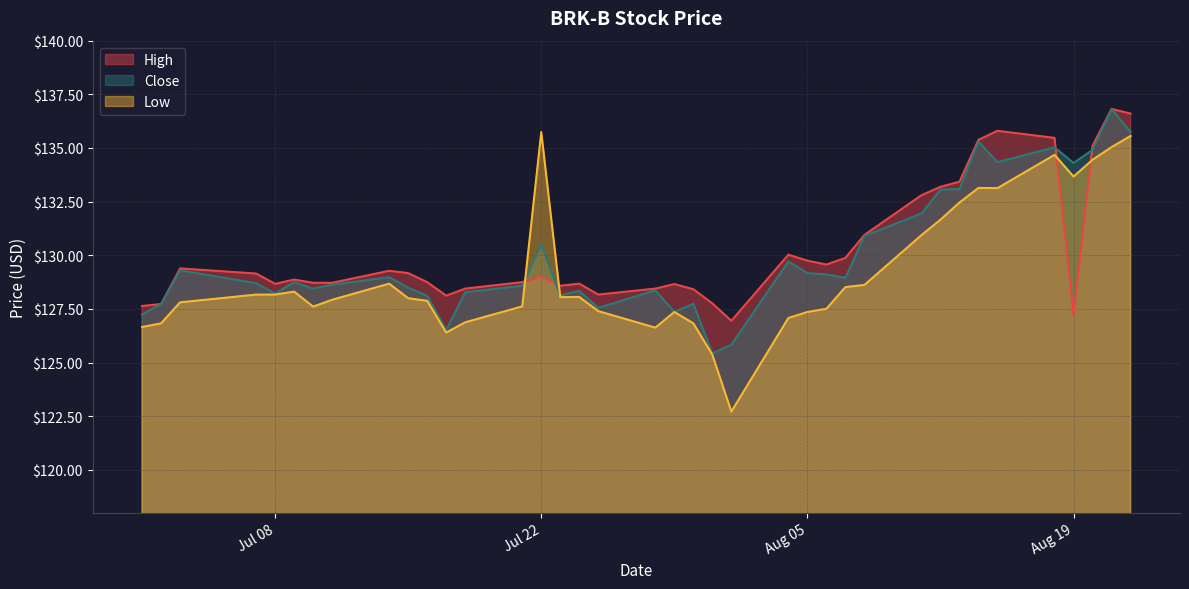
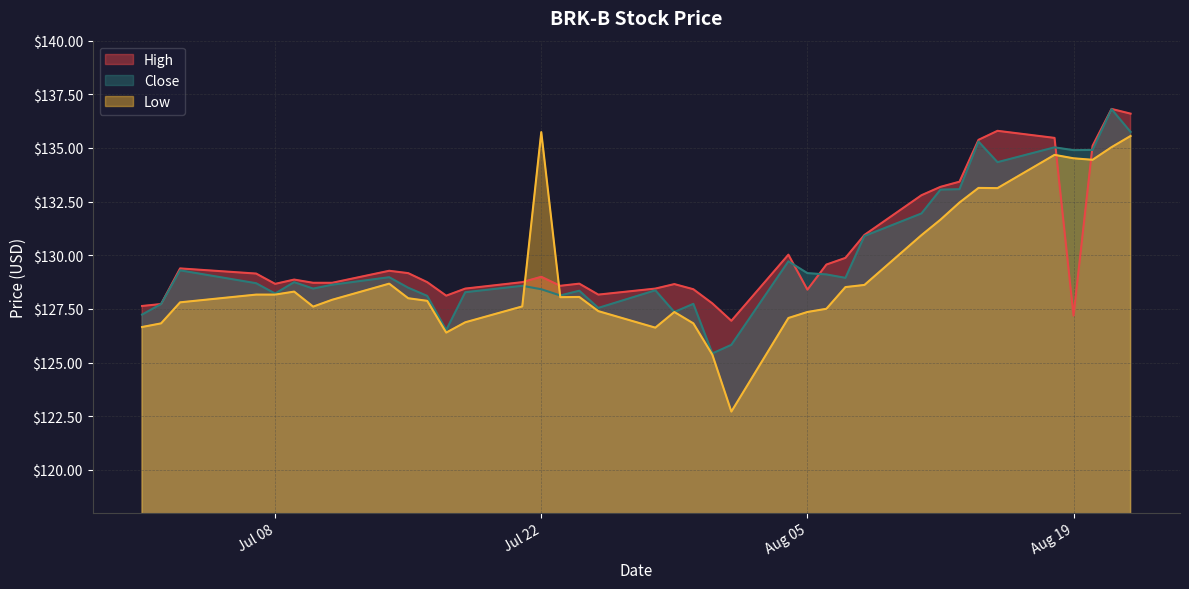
Close, Jul 22: $130.5 -> $128.4
High, Aug 05: $129.8 -> $128.4
Close, Aug 19: $134.3 -> $134.9
Low, Aug 19: $133.7 -> $134.5
